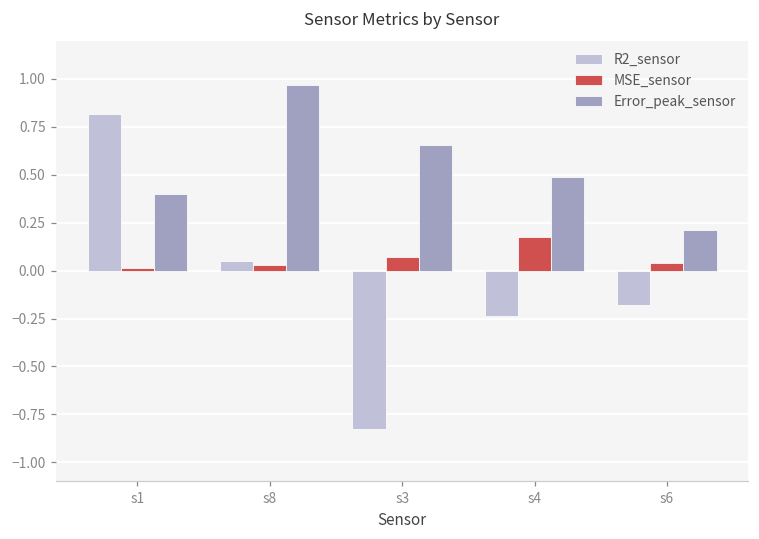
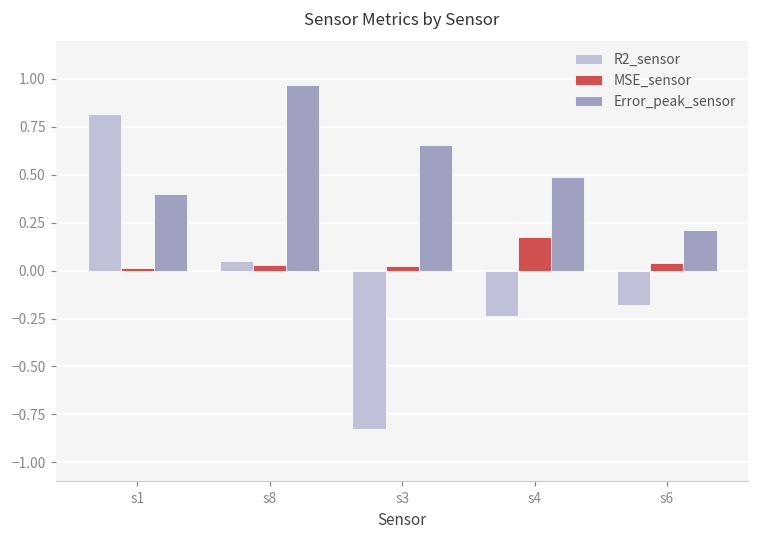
MSE_sensor, s3: 0.07 -> 0.02
